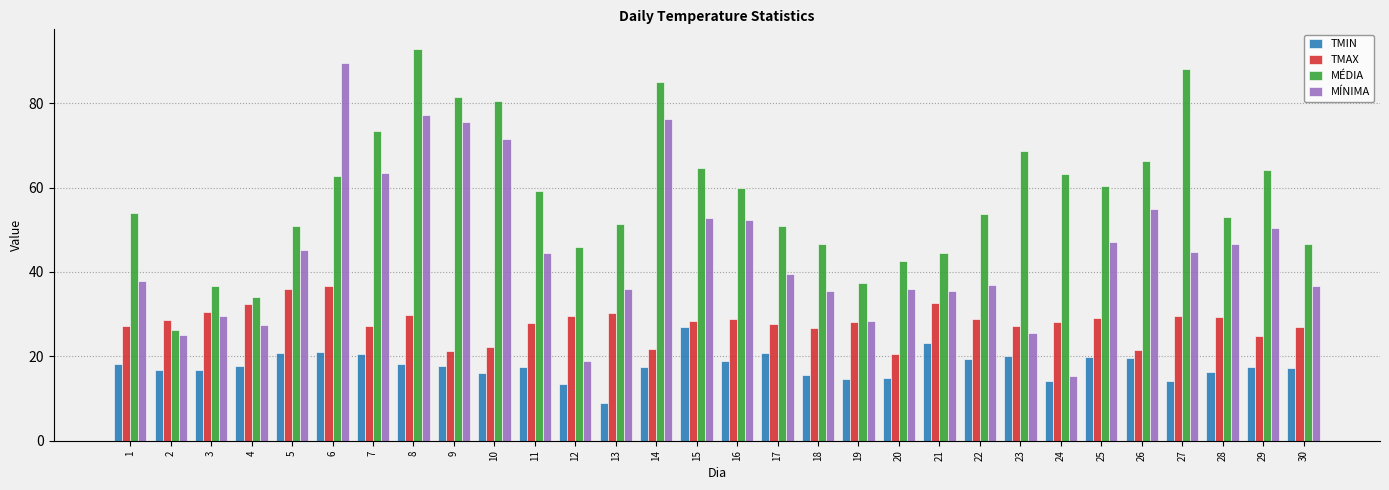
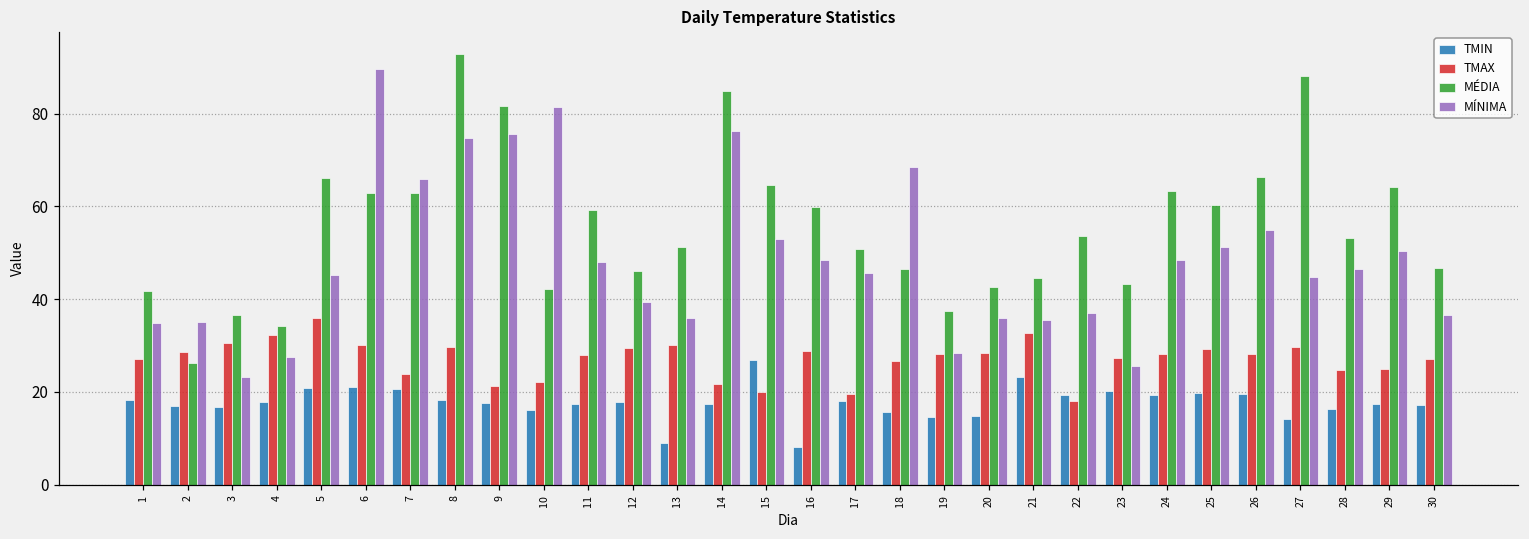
MÉDIA, 1: 54 -> 42
MÍNIMA, 1: 38 -> 35
MÍNIMA, 2: 25 -> 35
MÍNIMA, 3: 30 -> 23
MÉDIA, 5: 51 -> 66
TMAX, 6: 37 -> 30
TMAX, 7: 27 -> 24
MÉDIA, 7: 73 -> 63
MÍNIMA, 7: 63 -> 66
MÍNIMA, 8: 77 -> 75
MÉDIA, 10: 81 -> 42
MÍNIMA, 10: 72 -> 81
MÍNIMA, 11: 45 -> 48
TMIN, 12: 14 -> 18
MÍNIMA, 12: 19 -> 39
TMAX, 15: 28 -> 20
TMIN, 16: 19 -> 8
MÍNIMA, 16: 52 -> 48
TMIN, 17: 21 -> 18
TMAX, 17: 28 -> 19
MÍNIMA, 17: 40 -> 46
MÍNIMA, 18: 36 -> 68
TMAX, 20: 21 -> 28
TMAX, 22: 29 -> 18
MÉDIA, 23: 69 -> 43
TMIN, 24: 14 -> 19
MÍNIMA, 24: 15 -> 48
MÍNIMA, 25: 47 -> 51
TMAX, 26: 22 -> 28
TMAX, 28: 29 -> 25
